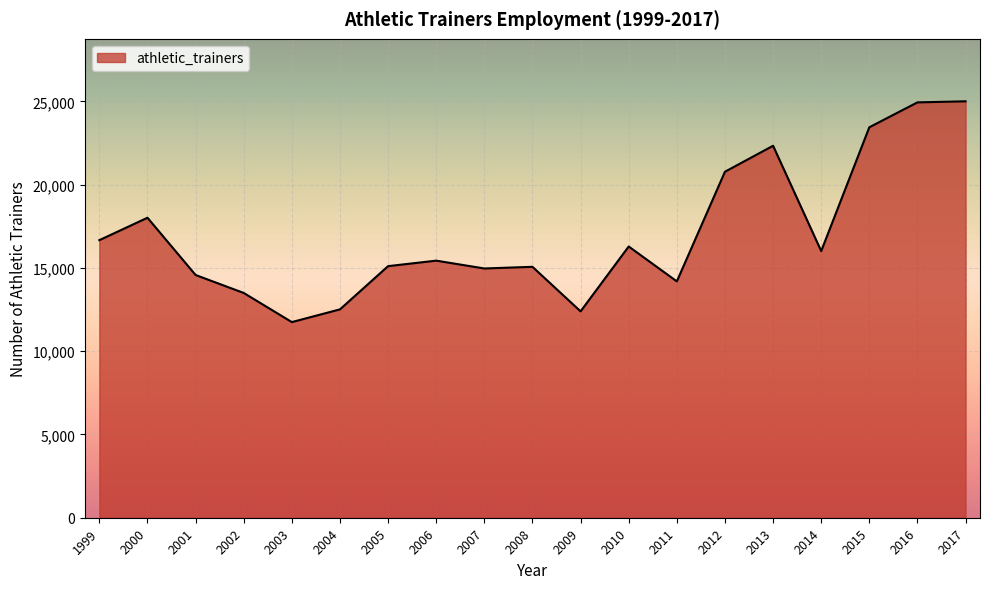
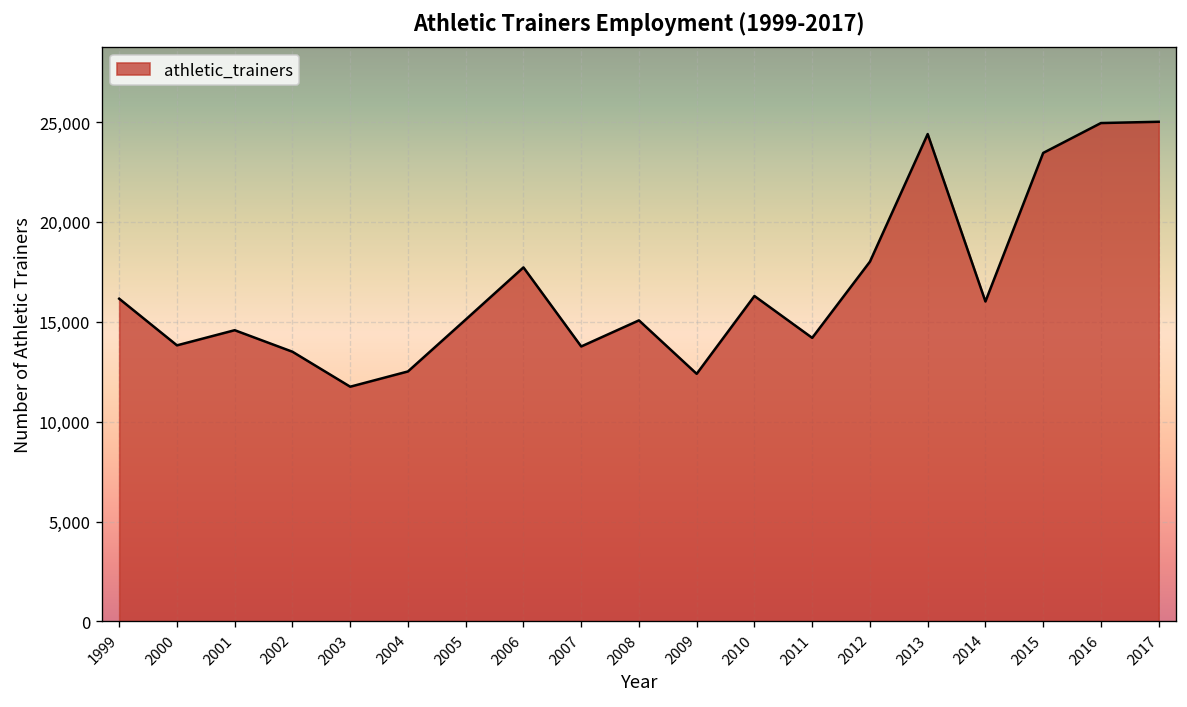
1999: 16,700 -> 16,200
2000: 18,000 -> 13,800
2006: 15,400 -> 17,700
2007: 15,000 -> 13,800
2012: 20,800 -> 18,000
2013: 22,300 -> 24,400
